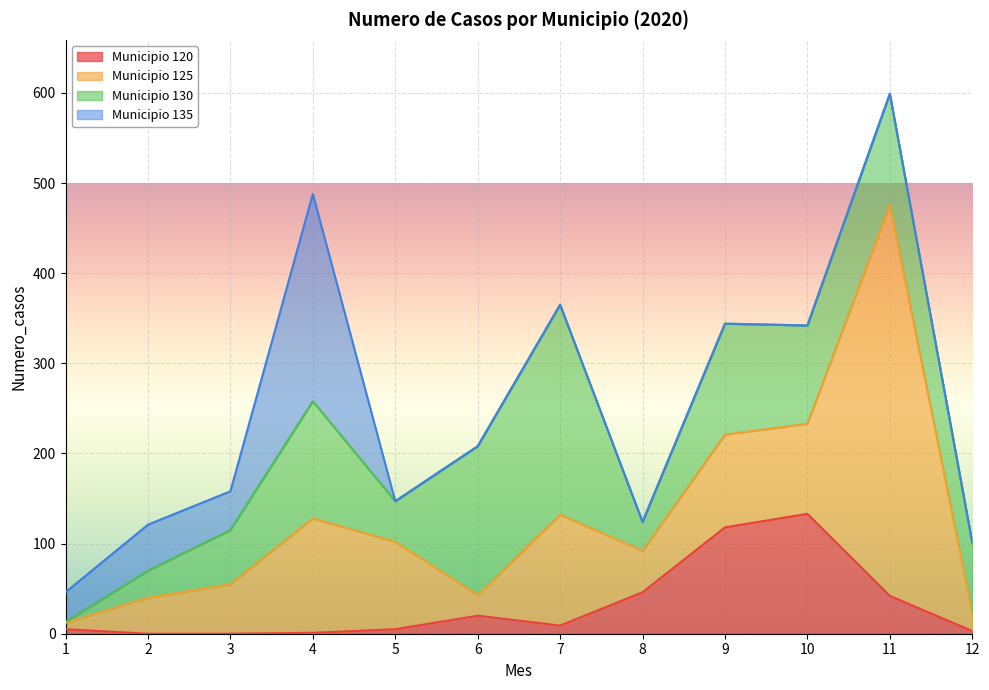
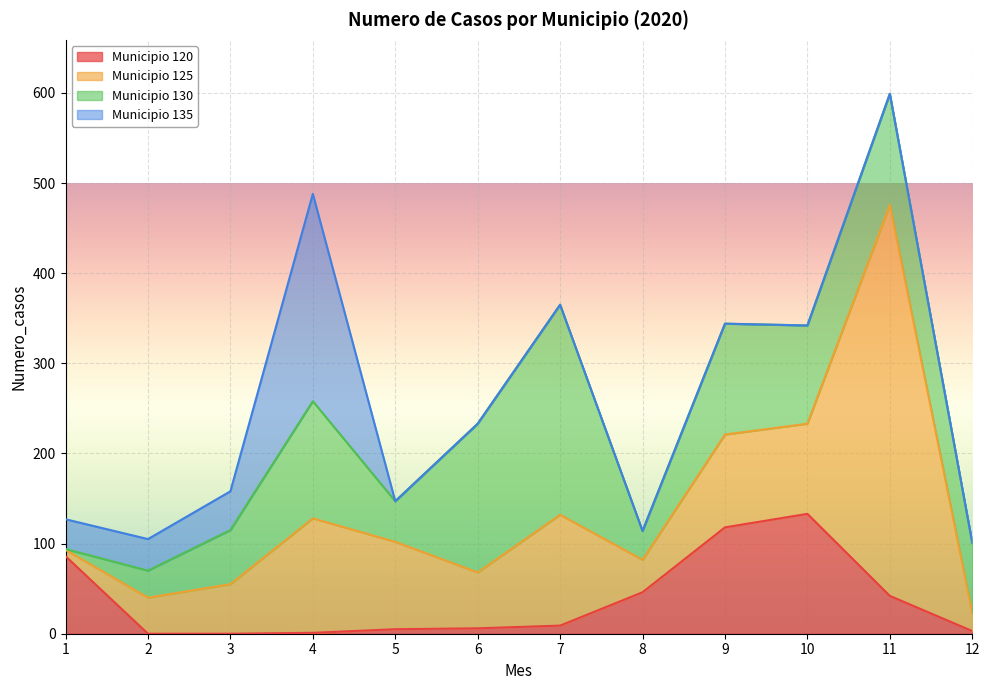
Municipio 120, 1: 10 -> 90
Municipio 135, 2: 50 -> 40
Municipio 120, 6: 20 -> 10
Municipio 125, 6: 20 -> 60
Municipio 125, 8: 50 -> 40
